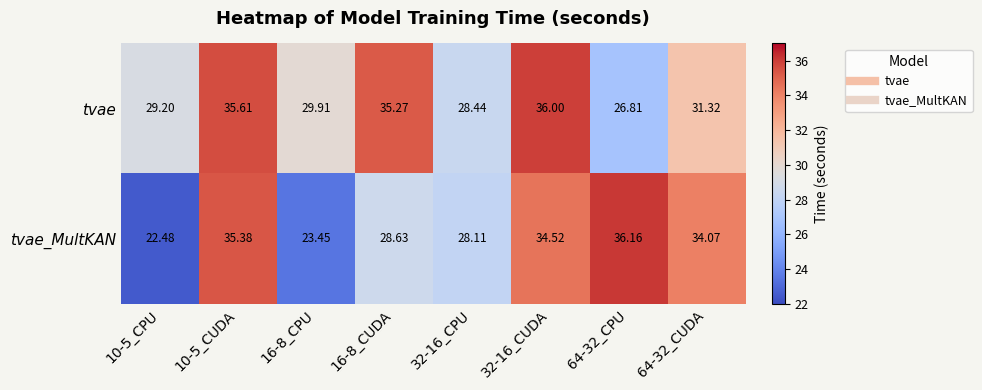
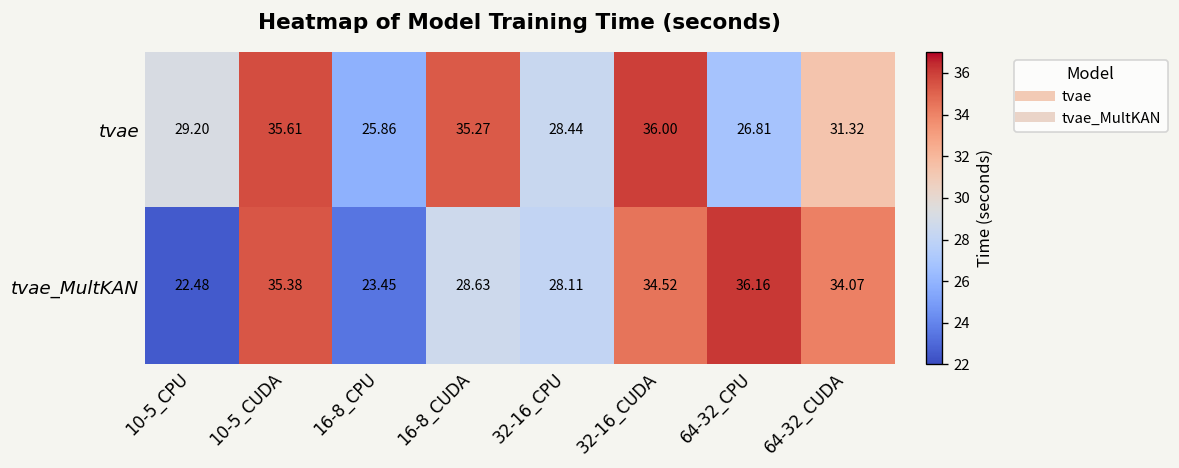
tvae, 16-8_CPU: 29.91 -> 25.86
